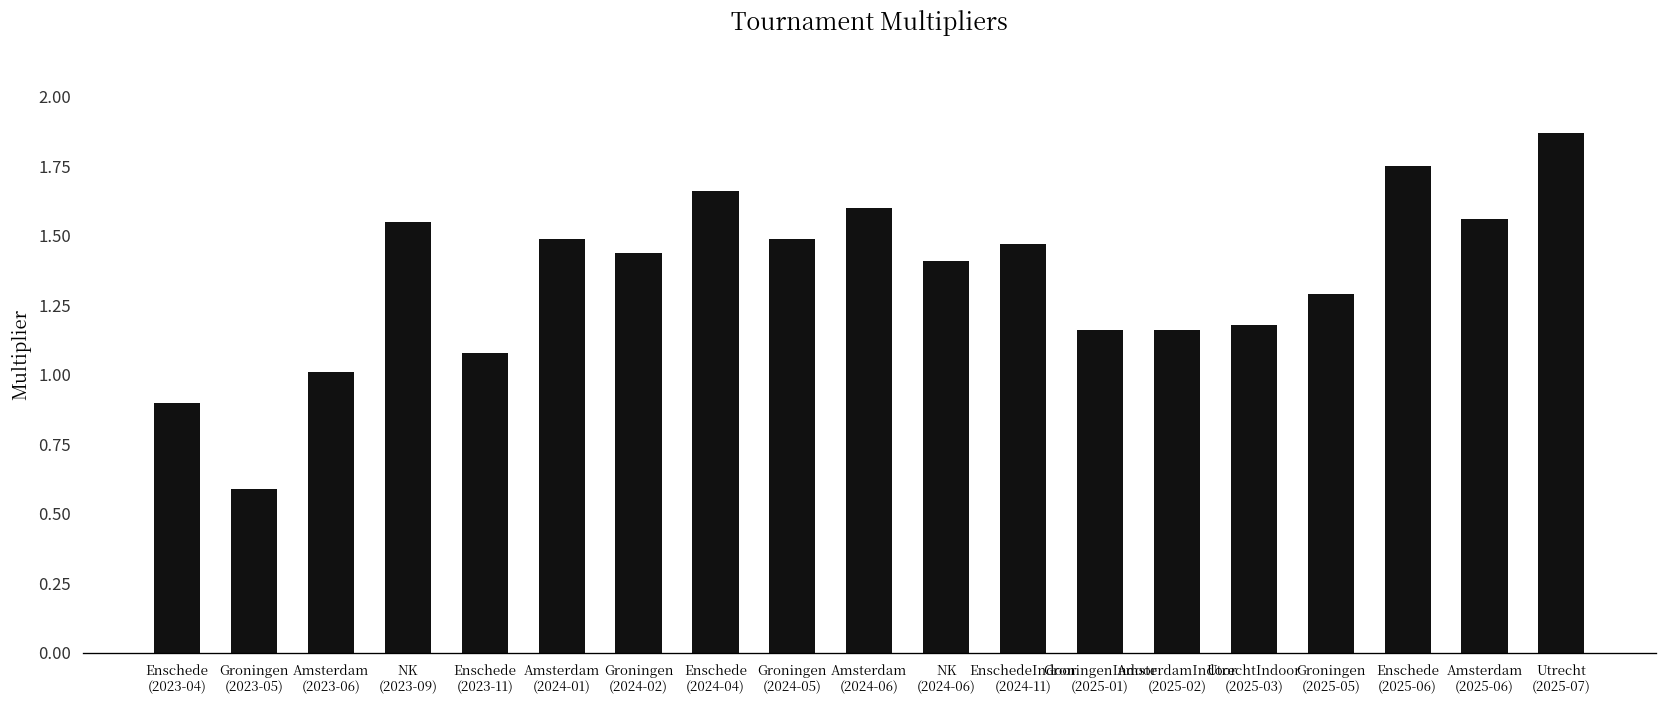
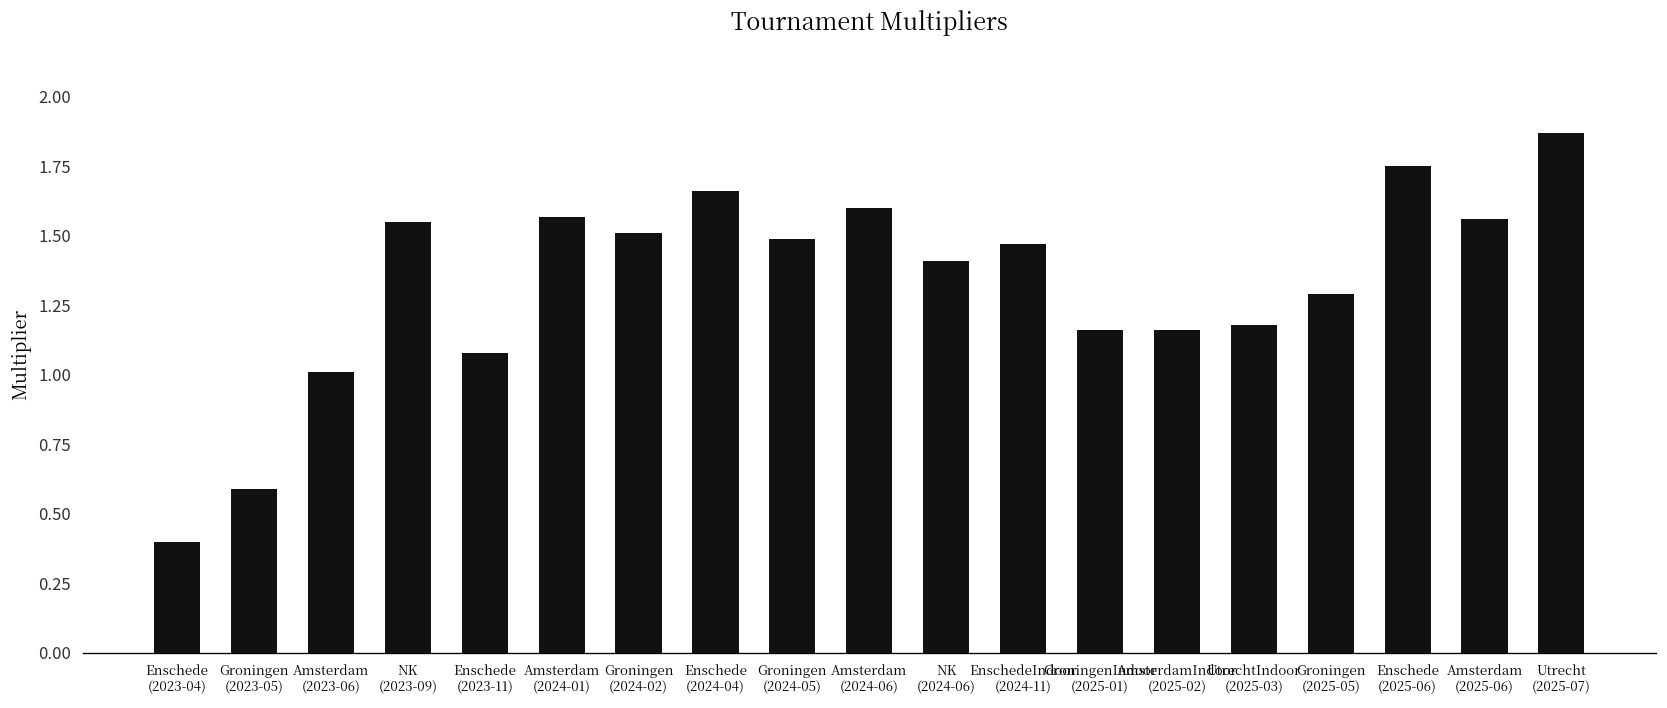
Enschede (2023-04): 0.9 -> 0.4
Amsterdam (2024-01): 1.49 -> 1.57
Groningen (2024-02): 1.44 -> 1.51
